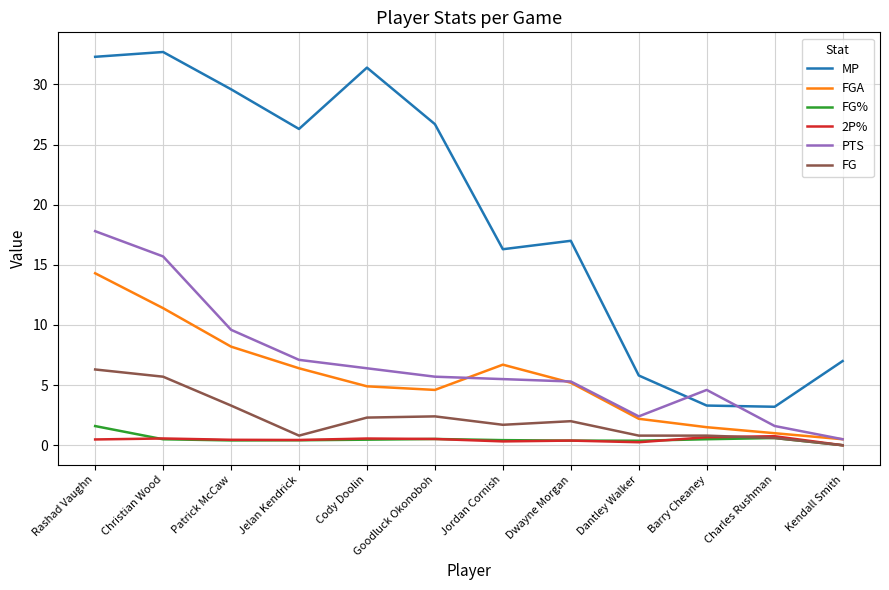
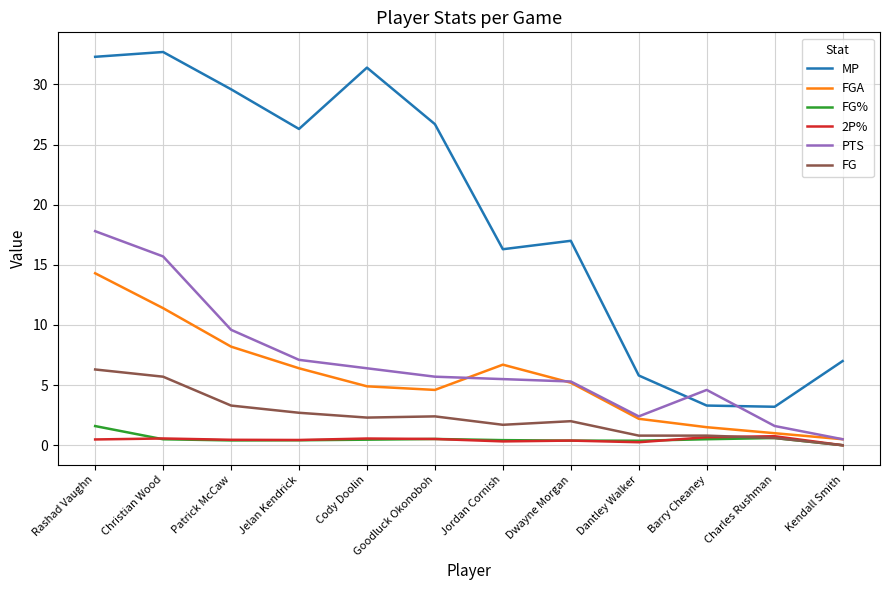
FG, Jelan Kendrick: 0.8 -> 2.7
